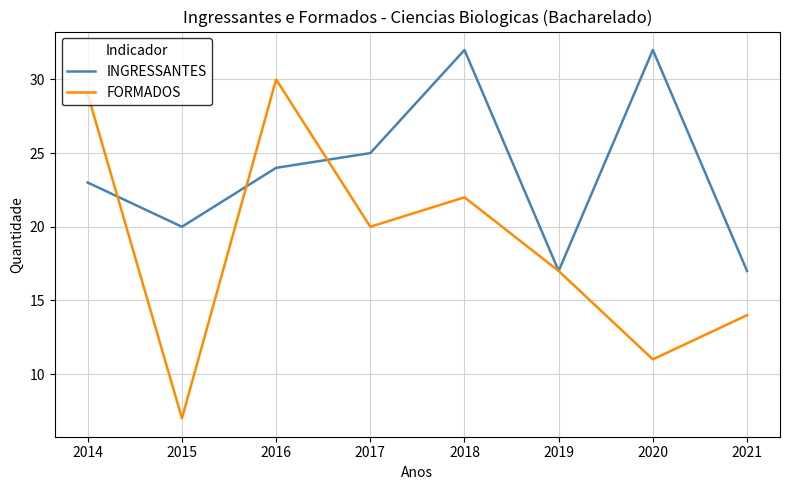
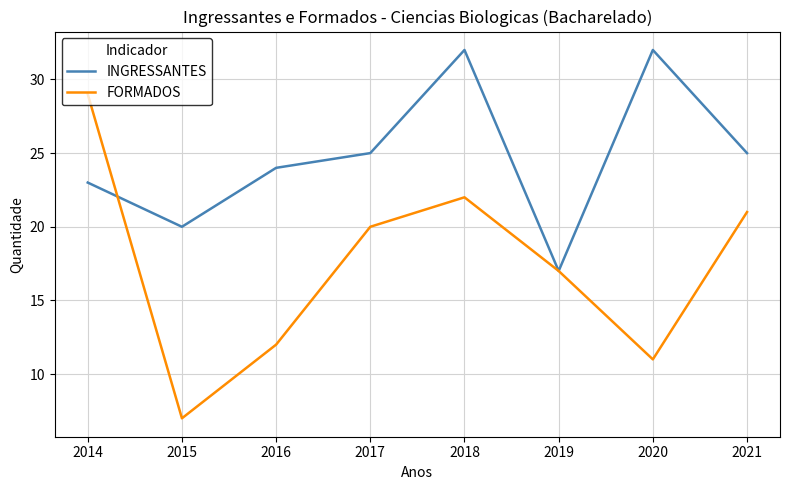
FORMADOS, 2016: 30 -> 12
INGRESSANTES, 2021: 17 -> 25
FORMADOS, 2021: 14 -> 21
